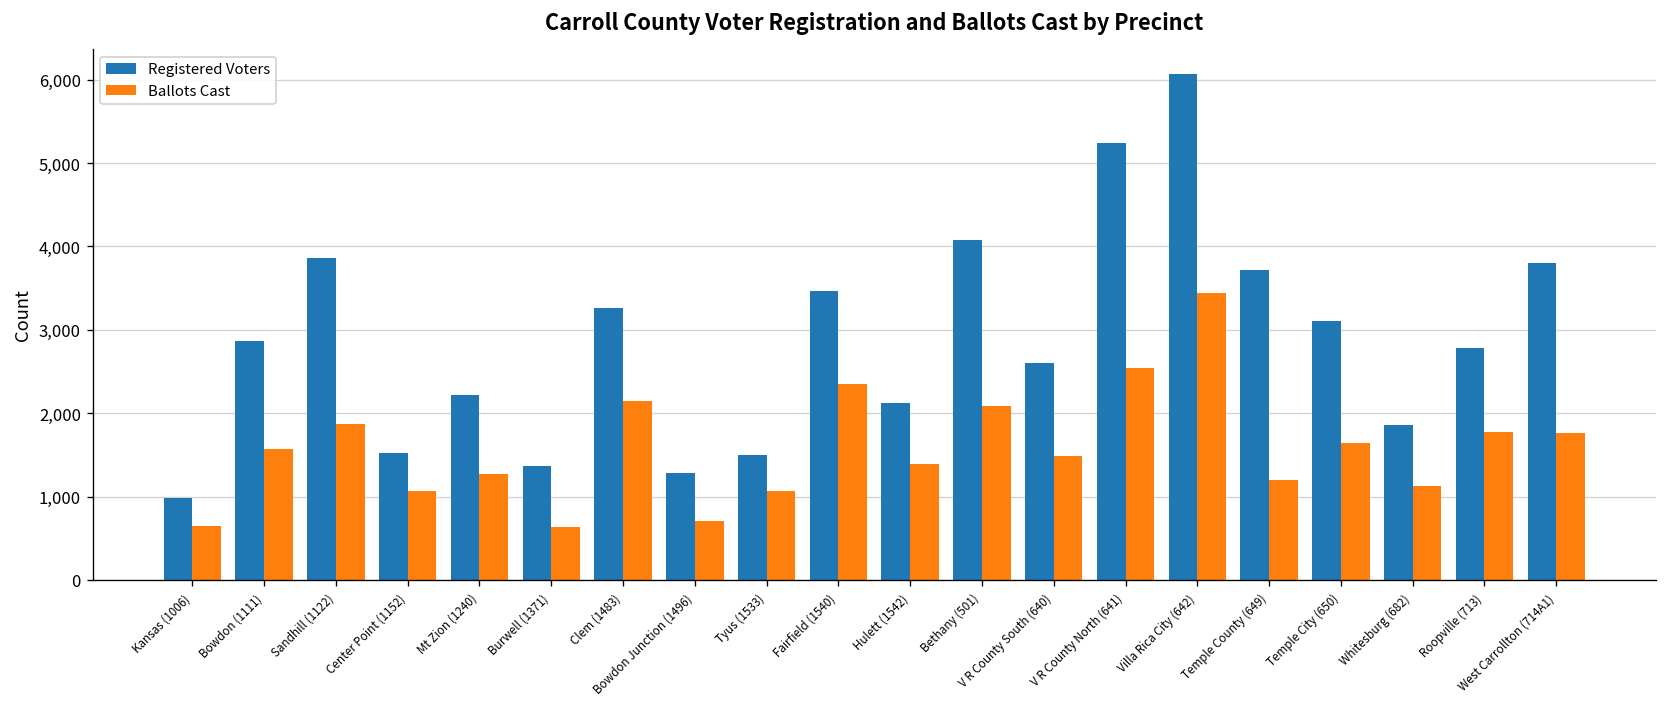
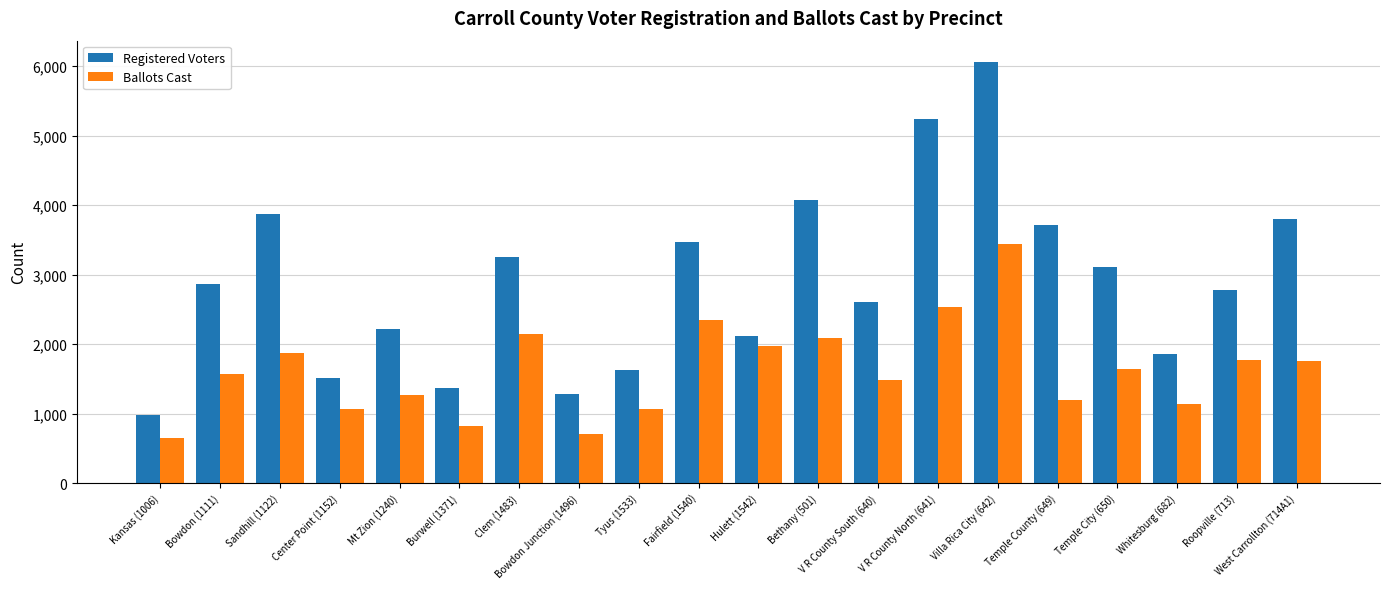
Ballots Cast, Burwell (1371): 600 -> 800
Registered Voters, Tyus (1533): 1,500 -> 1,600
Ballots Cast, Hulett (1542): 1,400 -> 2,000
